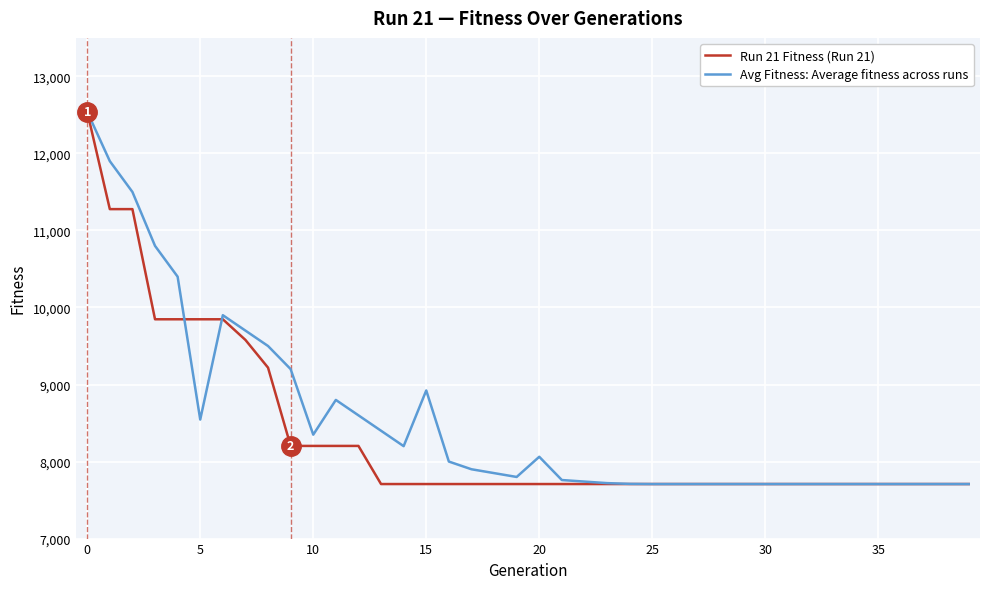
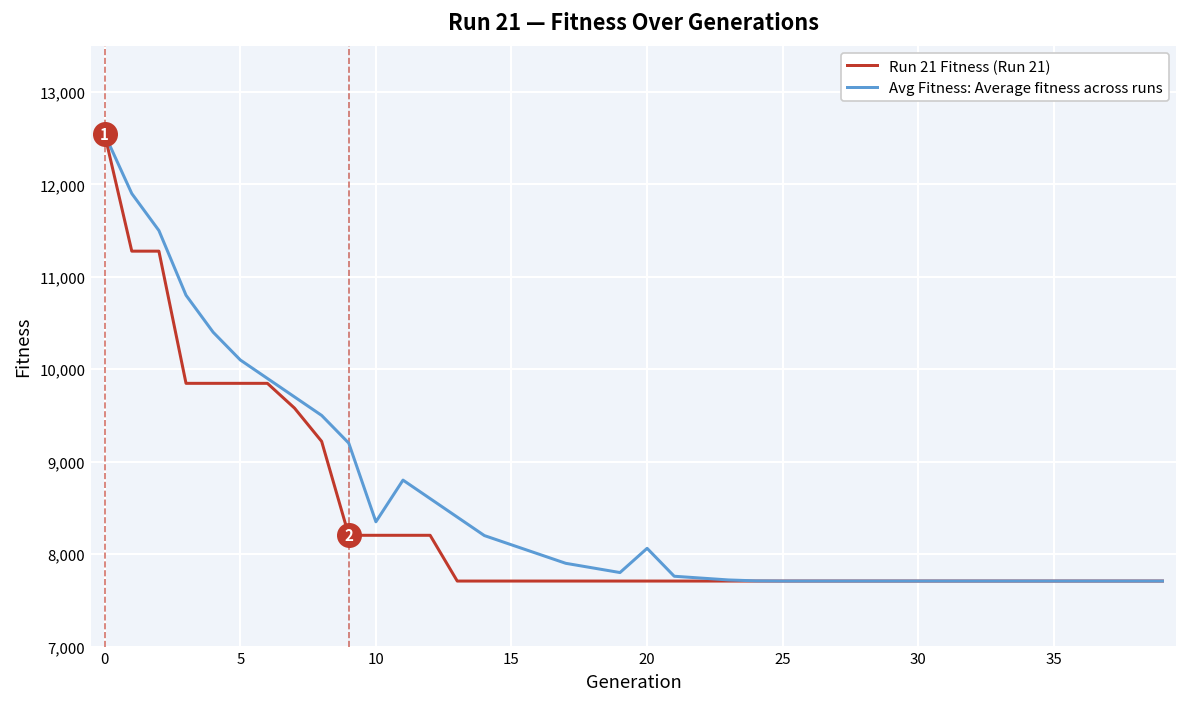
Avg Fitness: Average fitness across runs, 5: 8,500 -> 10,100
Avg Fitness: Average fitness across runs, 15: 8,900 -> 8,100
